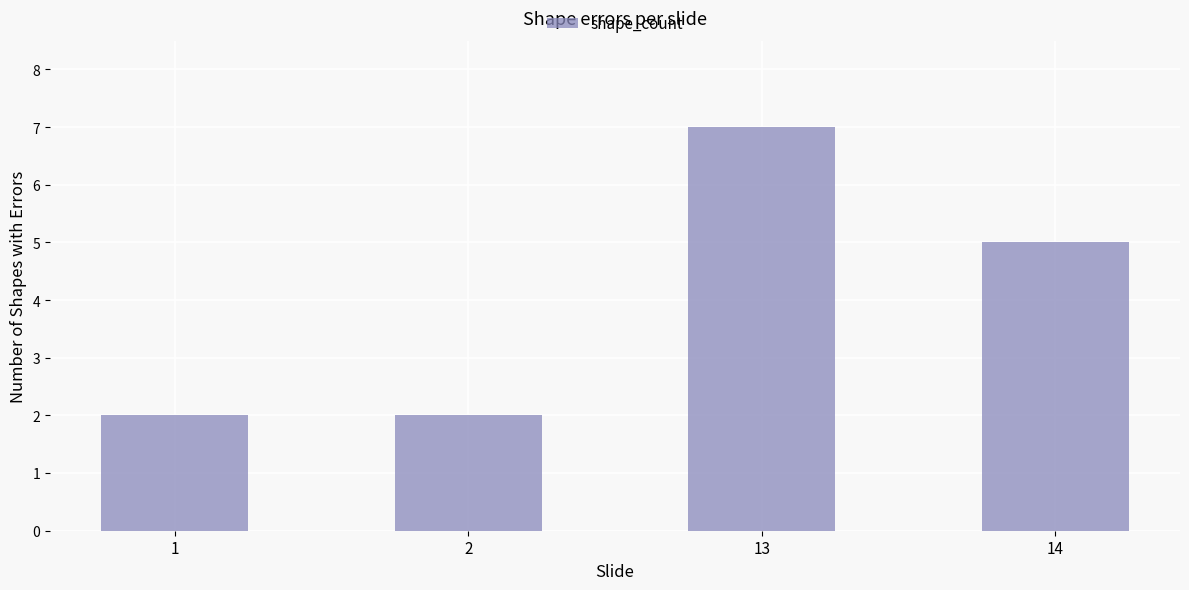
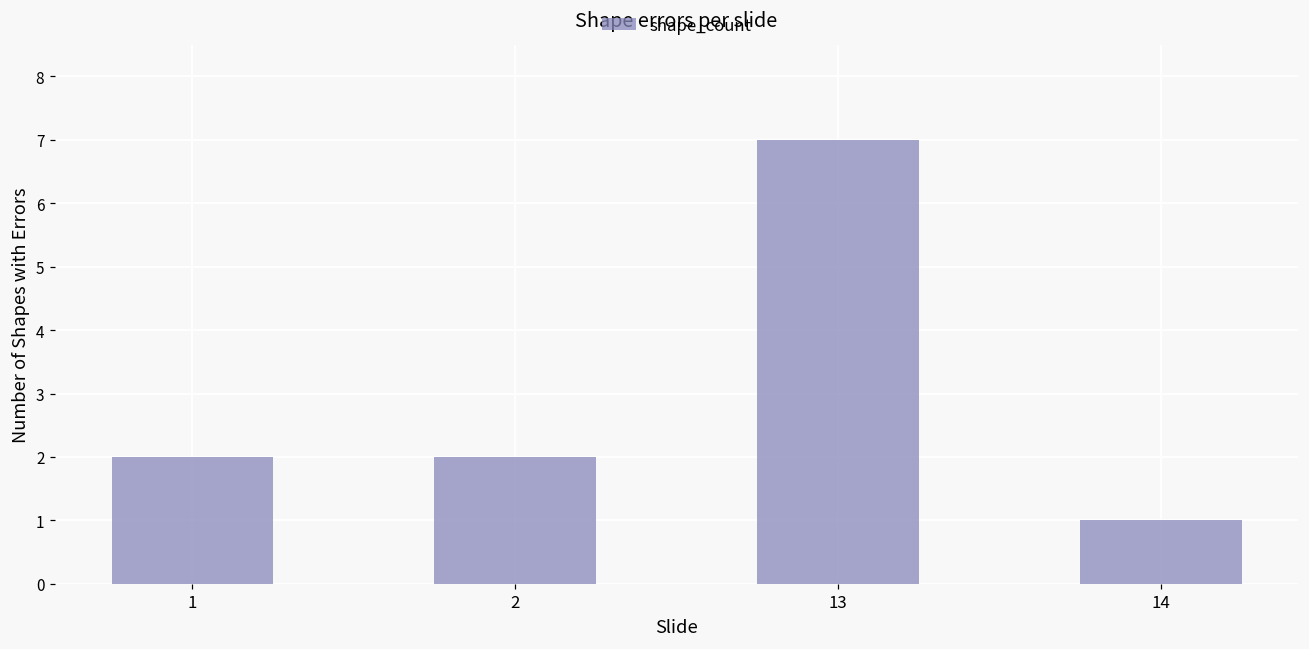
14: 5 -> 1
